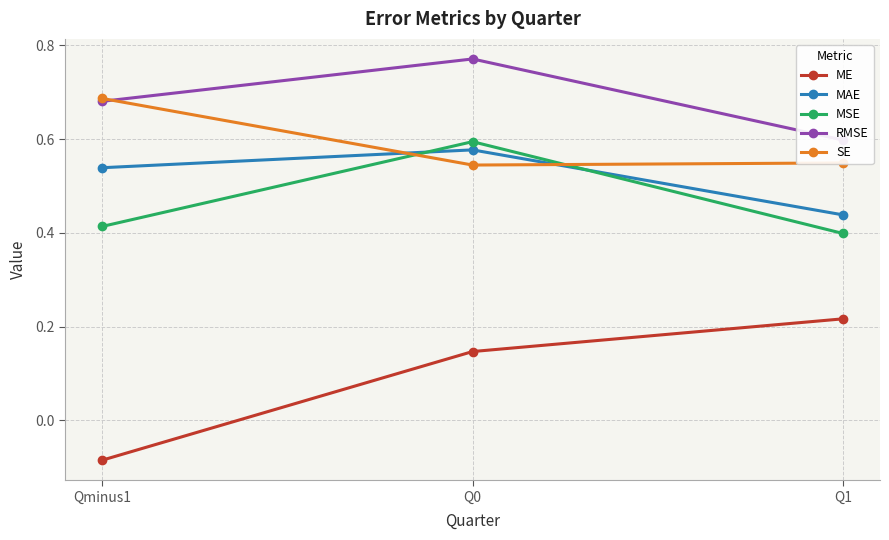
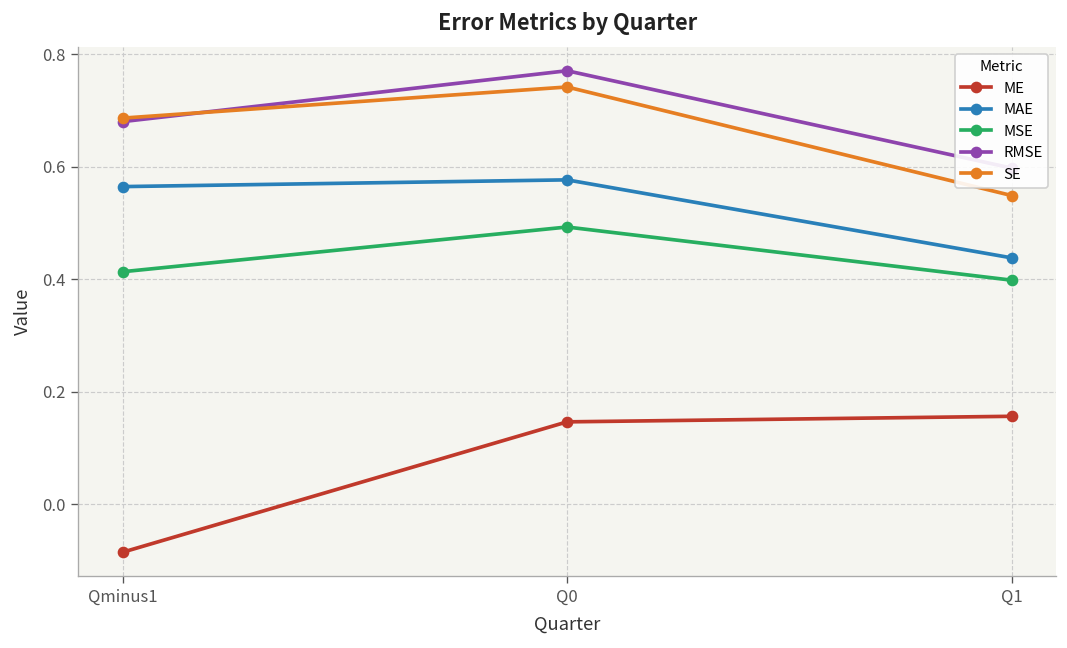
MAE, Qminus1: 0.54 -> 0.56
MSE, Q0: 0.59 -> 0.49
SE, Q0: 0.54 -> 0.74
ME, Q1: 0.22 -> 0.16
